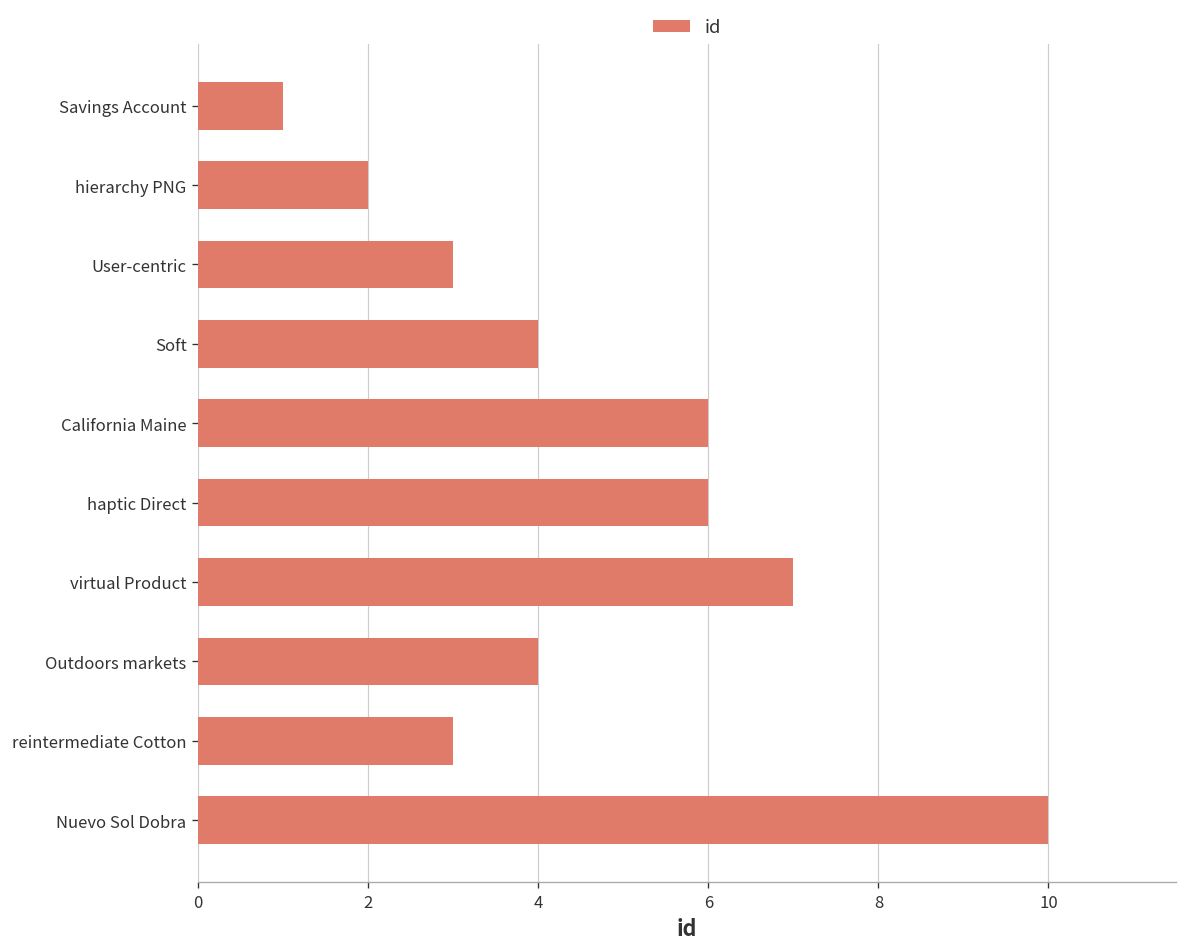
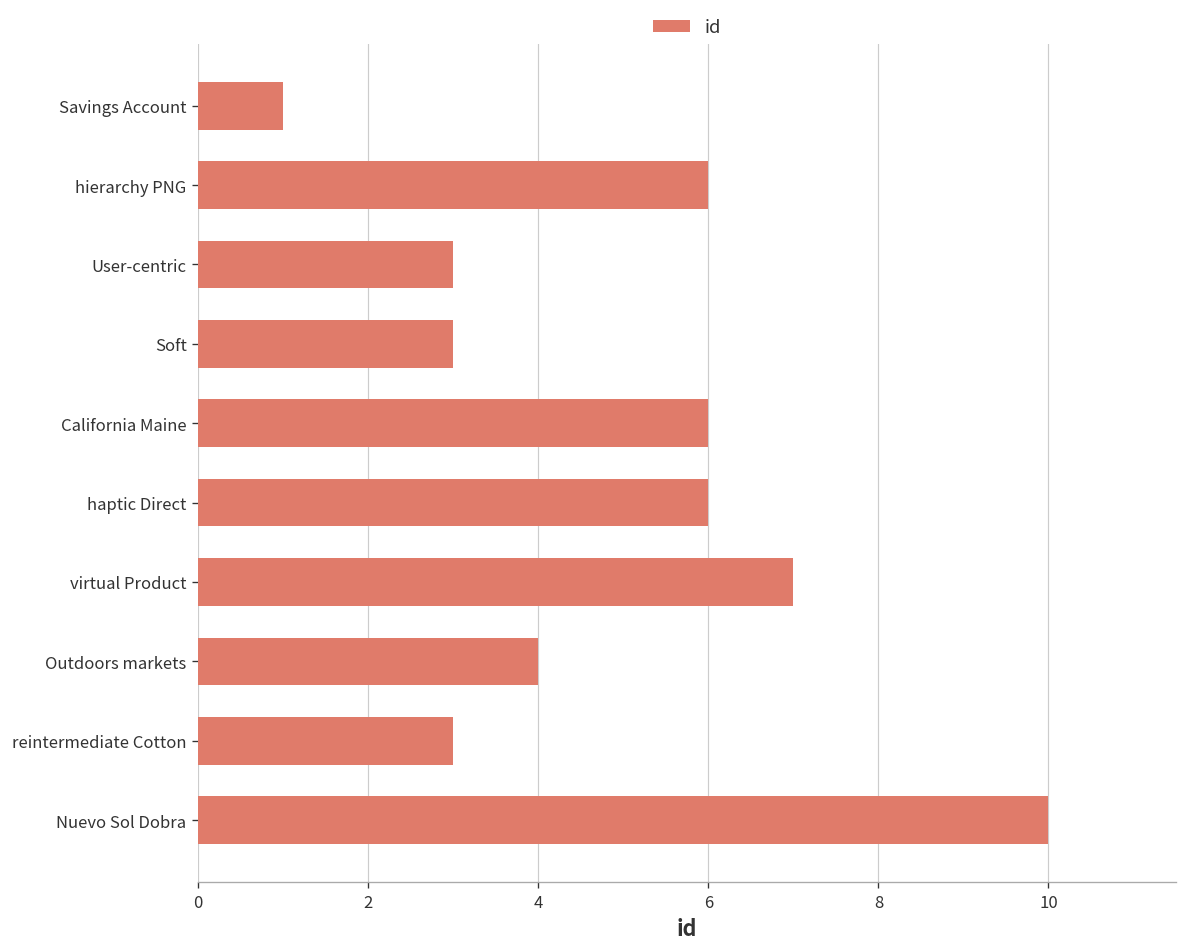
hierarchy PNG: 2 -> 6
Soft: 4 -> 3
